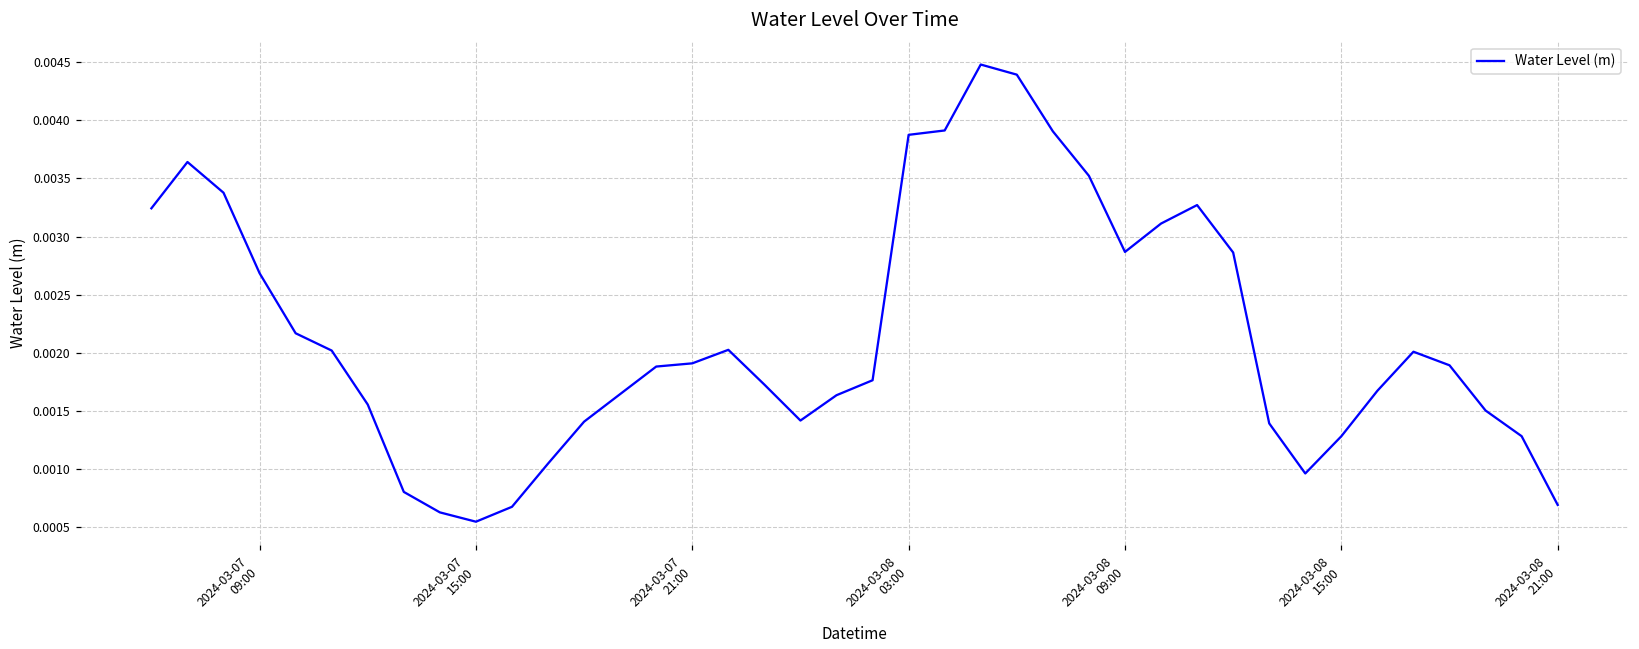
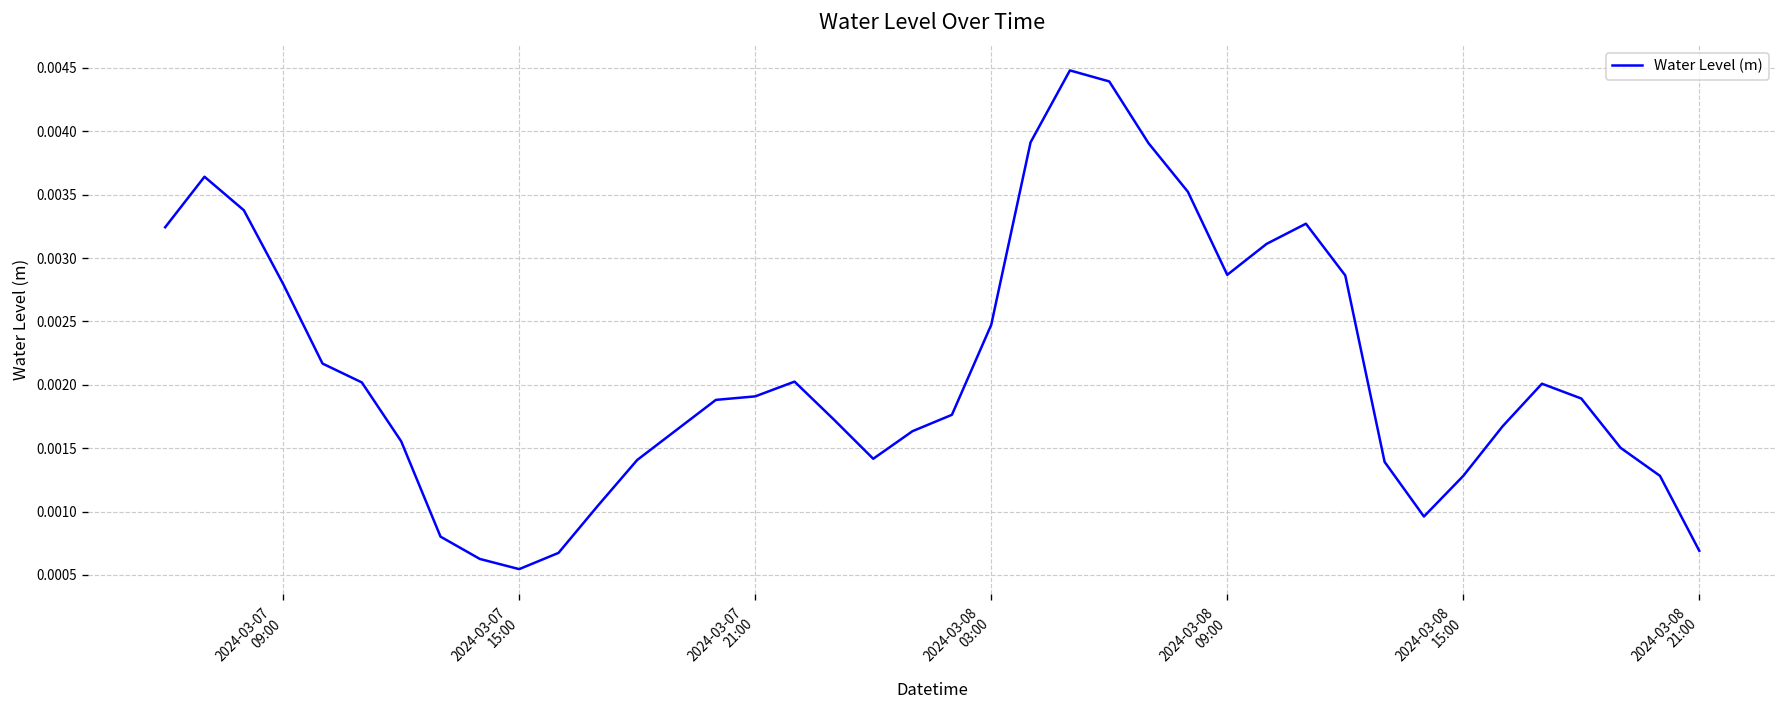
2024-03-07 09:00: 0.00268 -> 0.00280
2024-03-08 03:00: 0.00388 -> 0.00247
